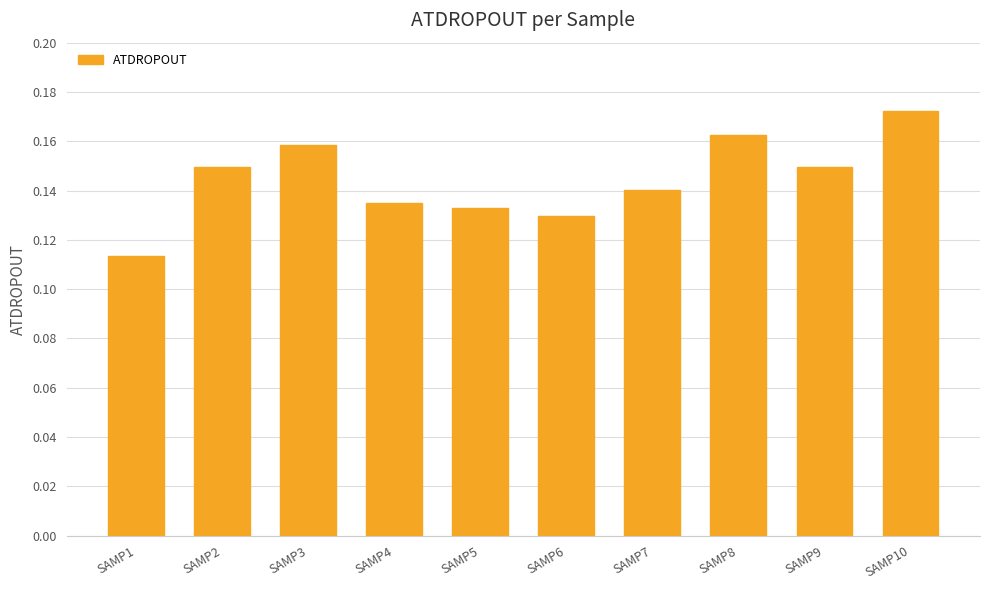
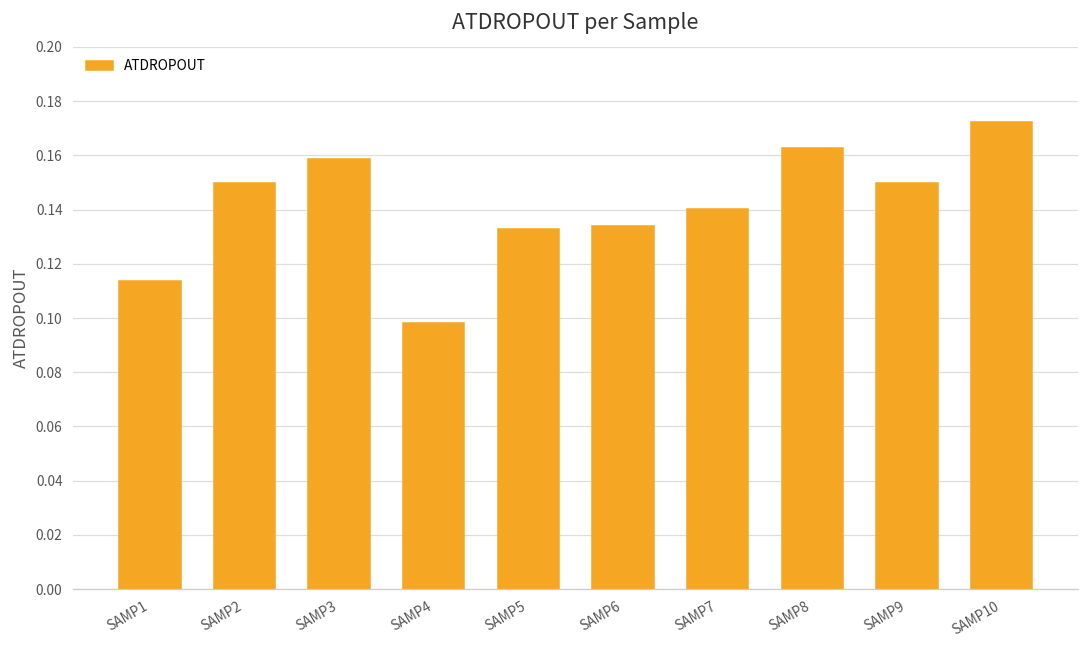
SAMP4: 0.135 -> 0.098
SAMP6: 0.130 -> 0.134
